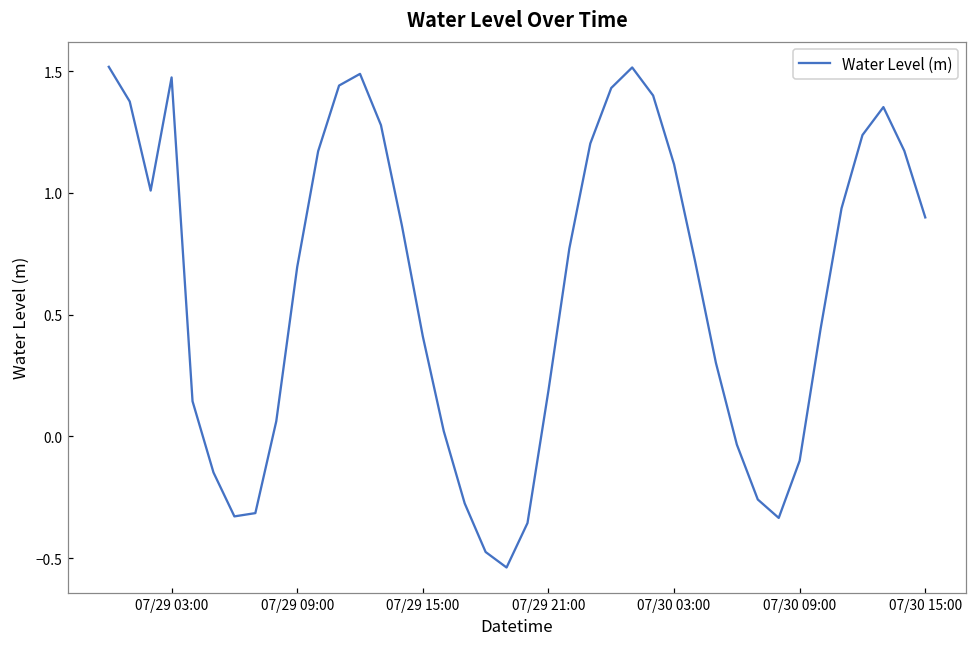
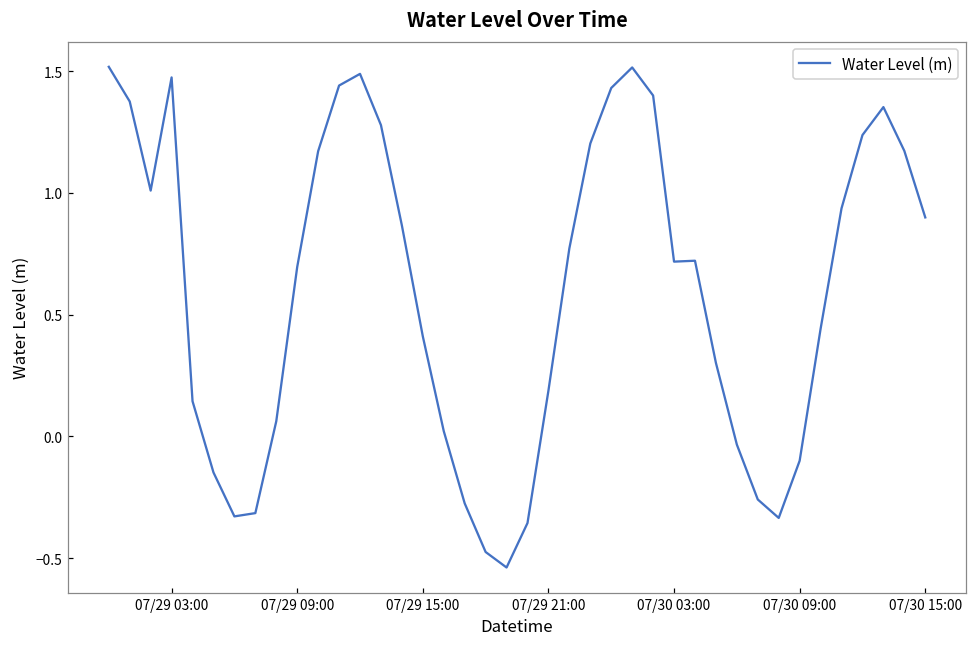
07/30 03:00: 1.12 -> 0.72
